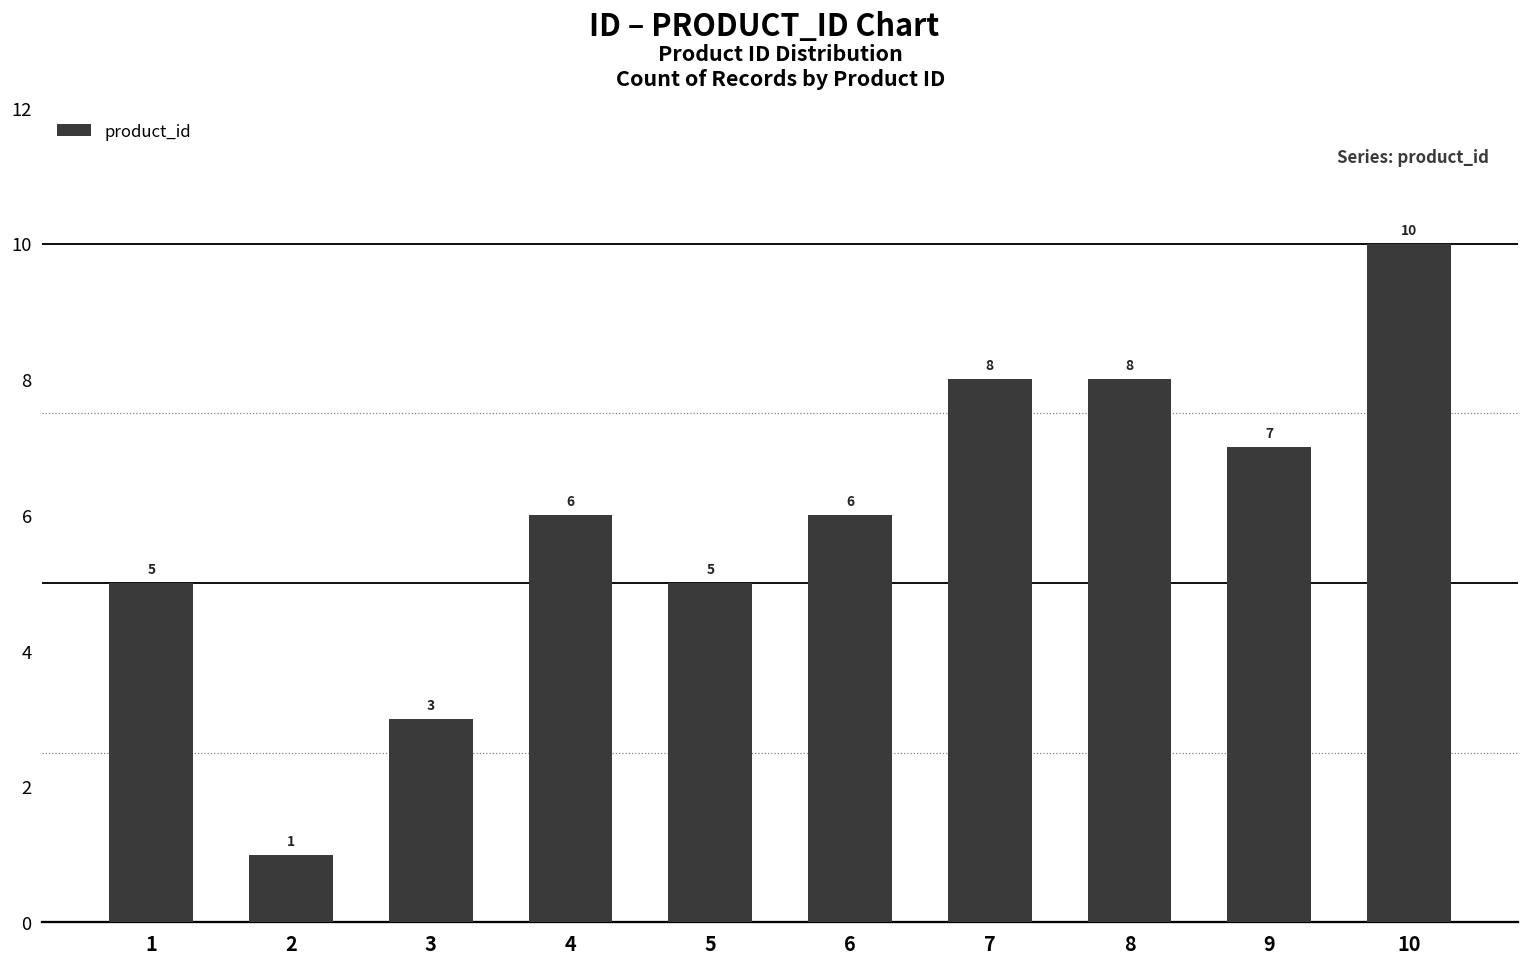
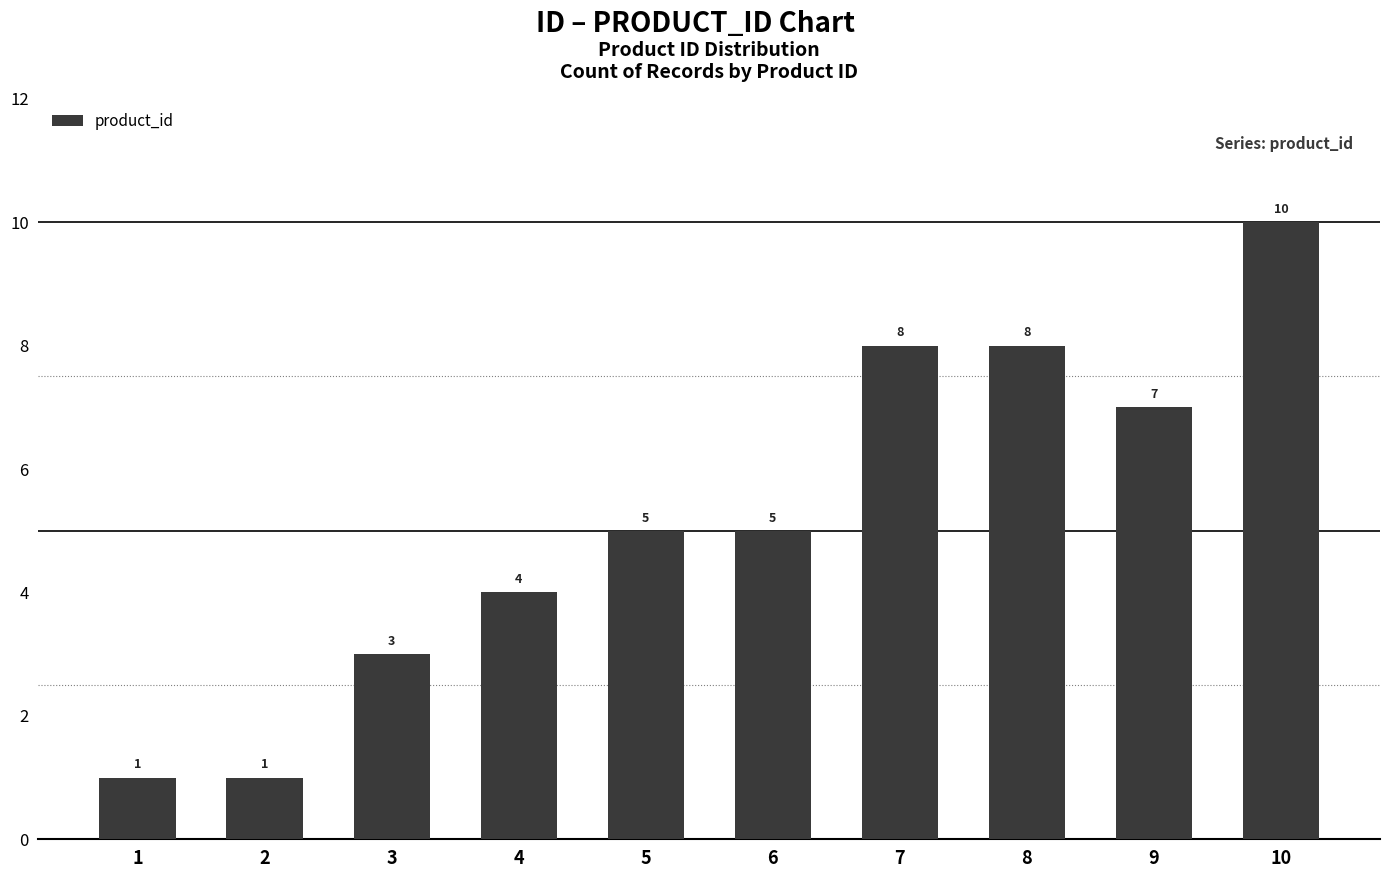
1: 5 -> 1
4: 6 -> 4
6: 6 -> 5
